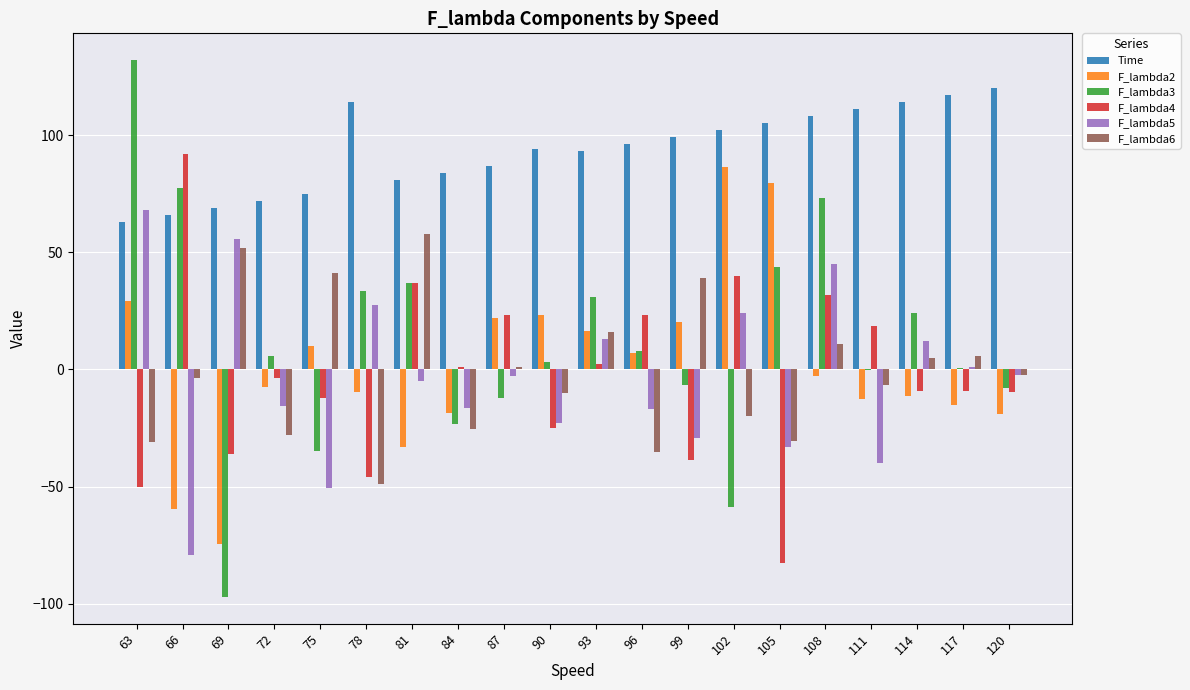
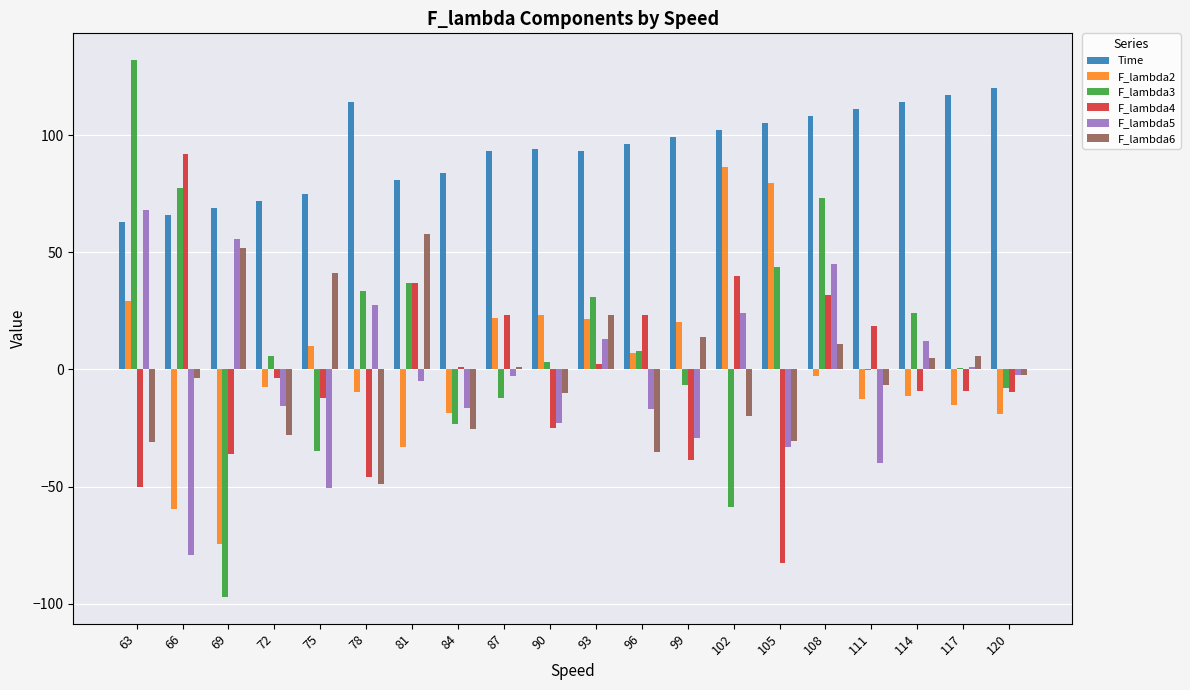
Time, 87: 87 -> 93
F_lambda2, 93: 16 -> 22
F_lambda6, 93: 16 -> 23
F_lambda6, 99: 39 -> 14
